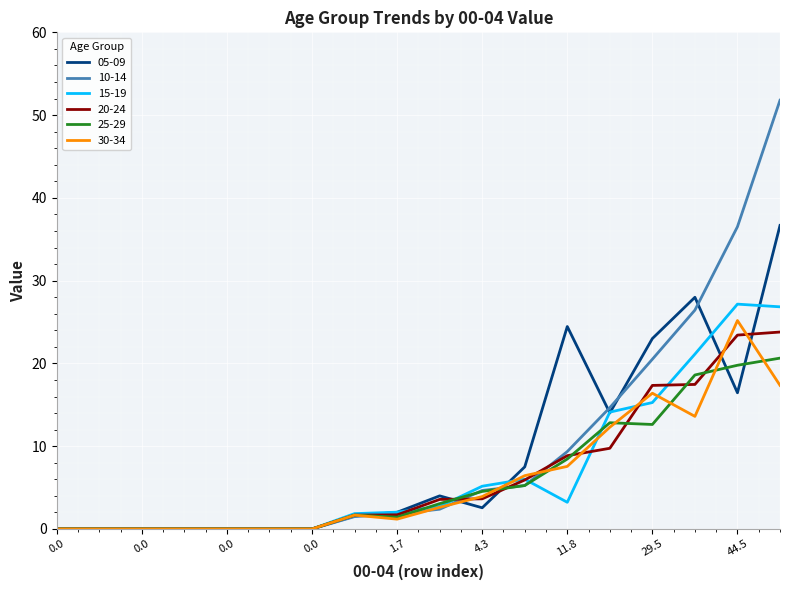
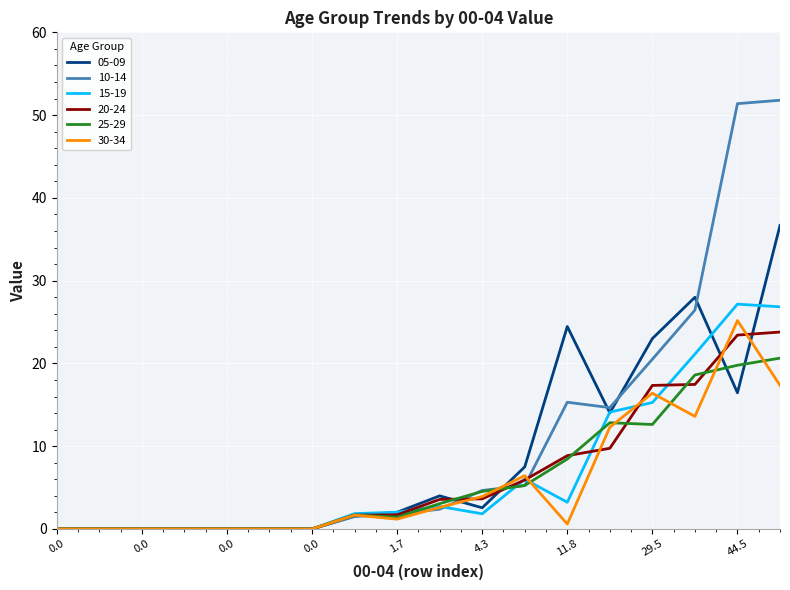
15-19, 4.3: 5 -> 2
10-14, 11.8: 9 -> 15
30-34, 11.8: 8 -> 1
10-14, 44.5: 37 -> 51
